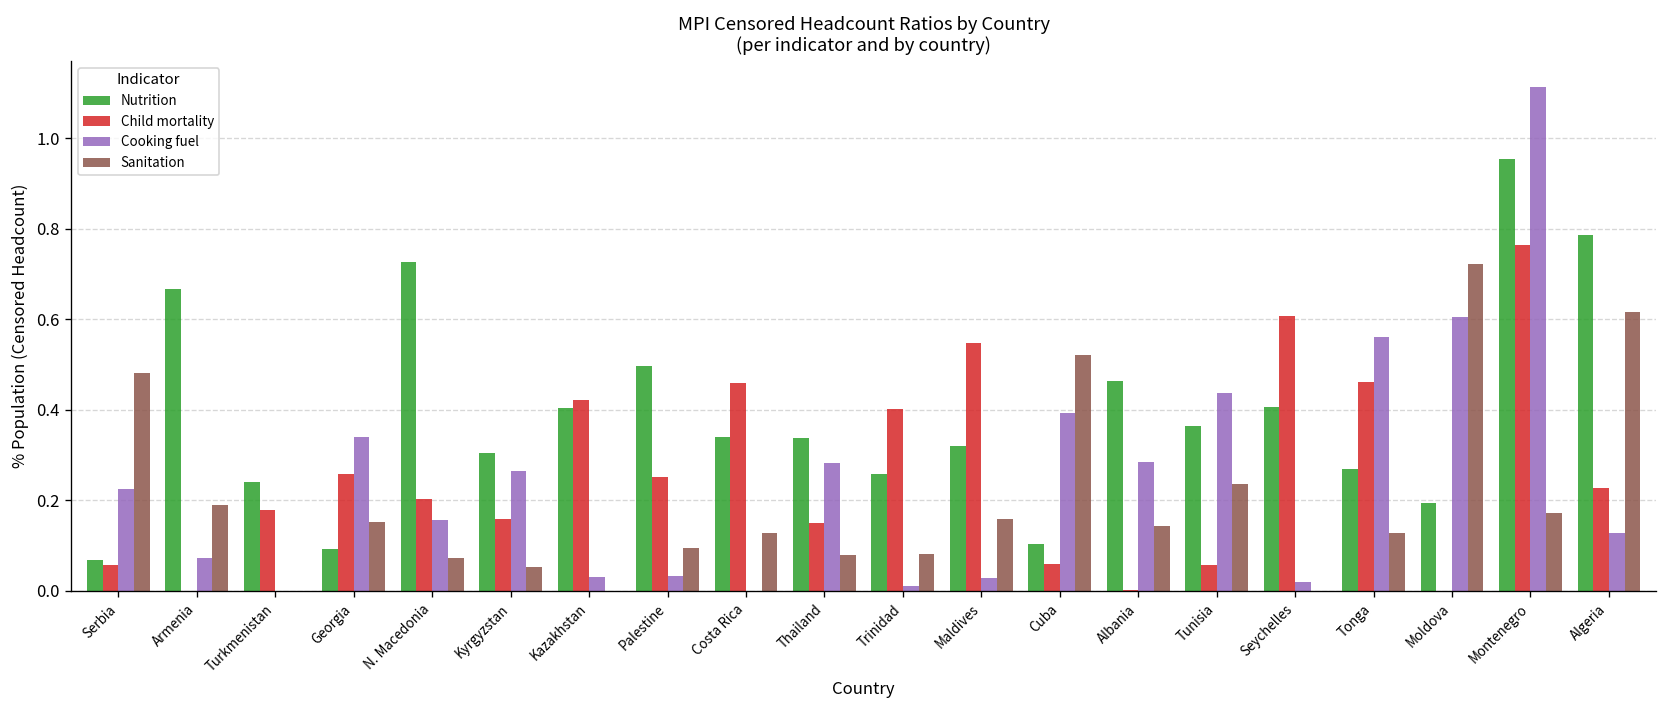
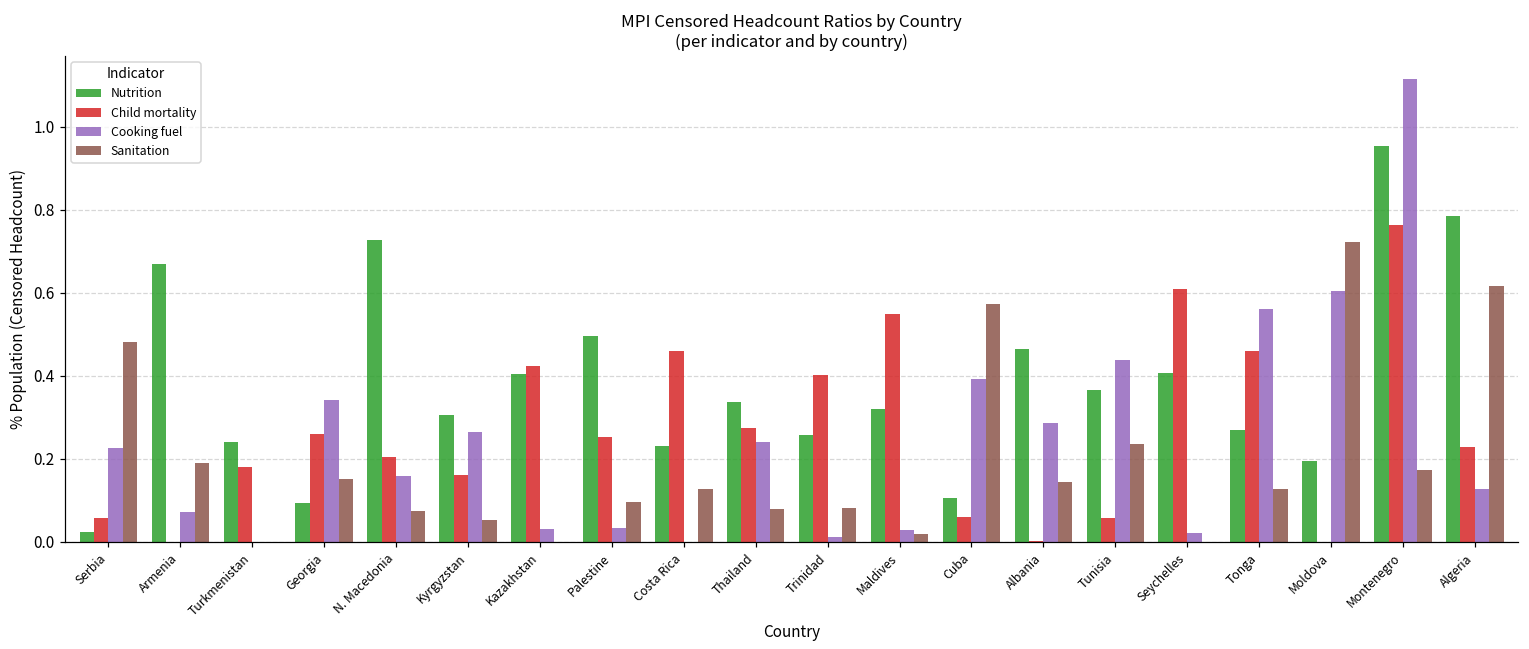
Nutrition, Serbia: 0.07 -> 0.02
Nutrition, Costa Rica: 0.34 -> 0.23
Child mortality, Thailand: 0.15 -> 0.27
Cooking fuel, Thailand: 0.28 -> 0.24
Sanitation, Maldives: 0.16 -> 0.02
Sanitation, Cuba: 0.52 -> 0.57
